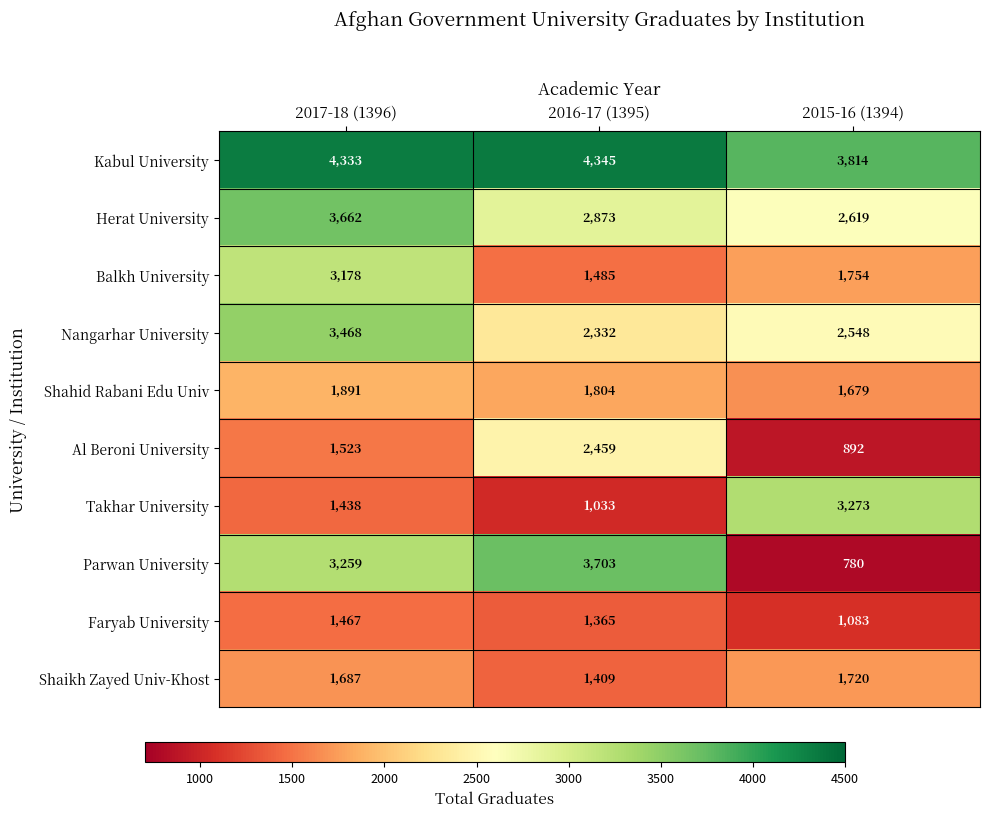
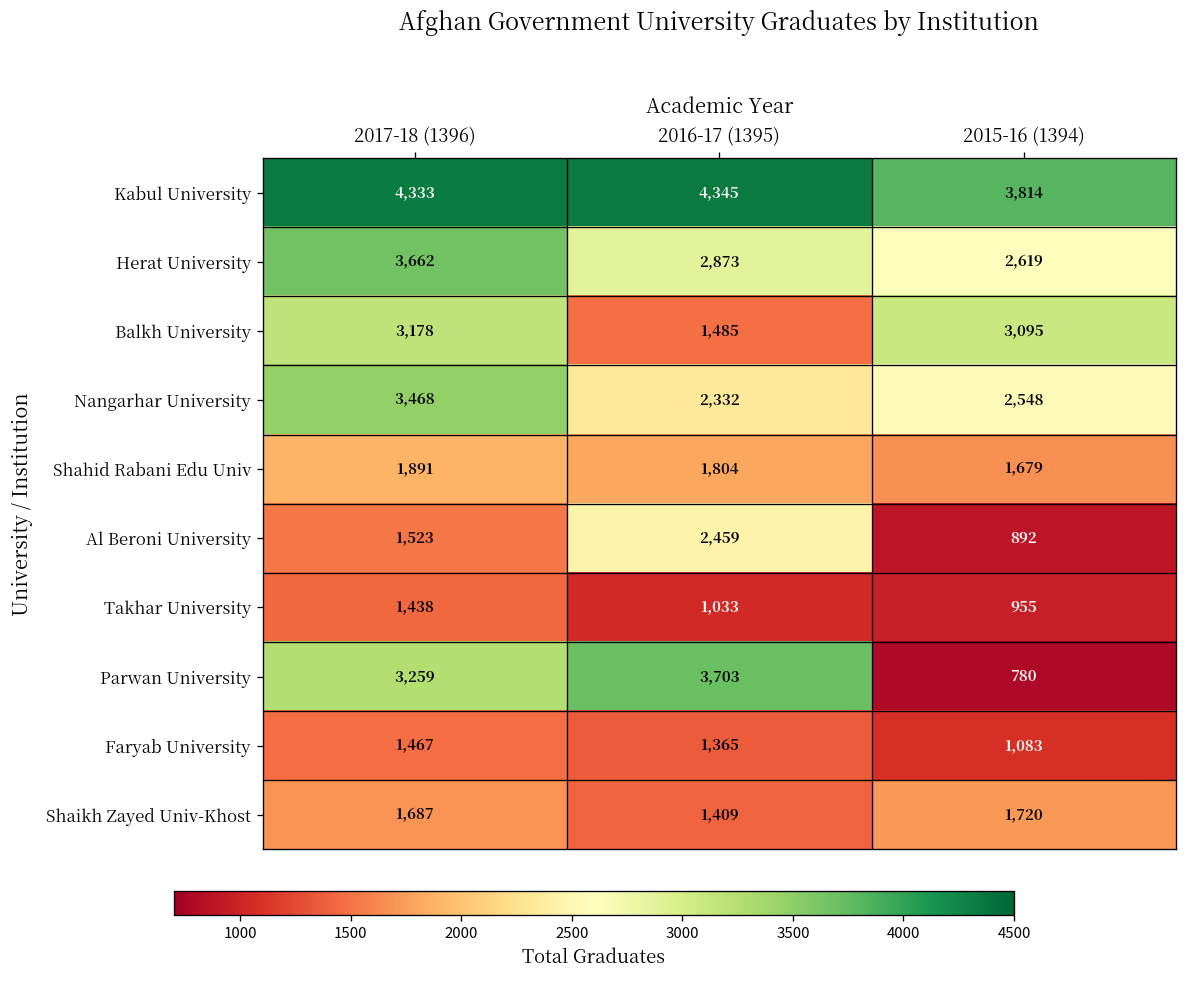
Balkh University, 2015-16 (1394): 1,754 -> 3,095
Takhar University, 2015-16 (1394): 3,273 -> 955
